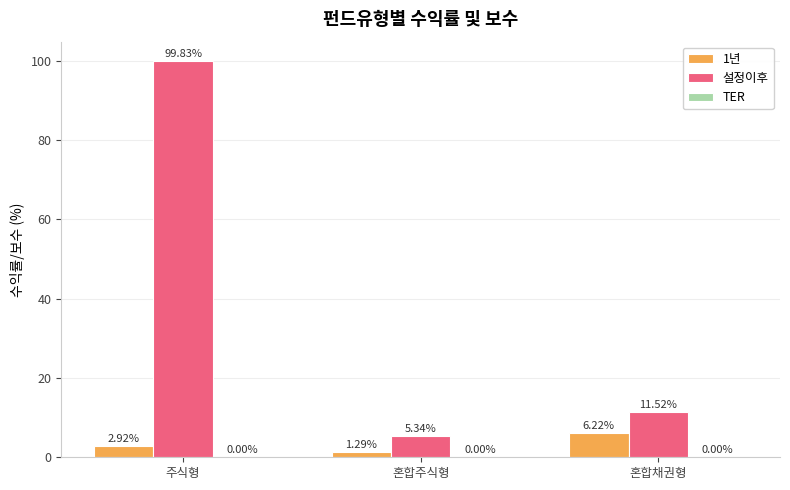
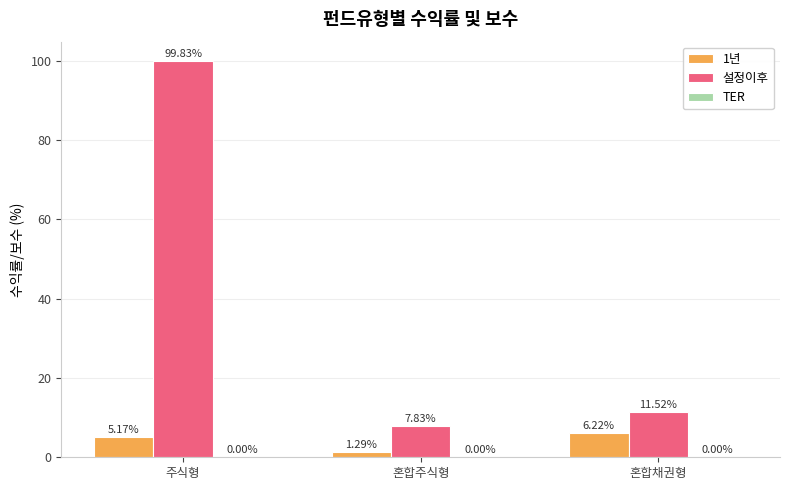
1년, 주식형: 2.92% -> 5.17%
설정이후, 혼합주식형: 5.34% -> 7.83%
